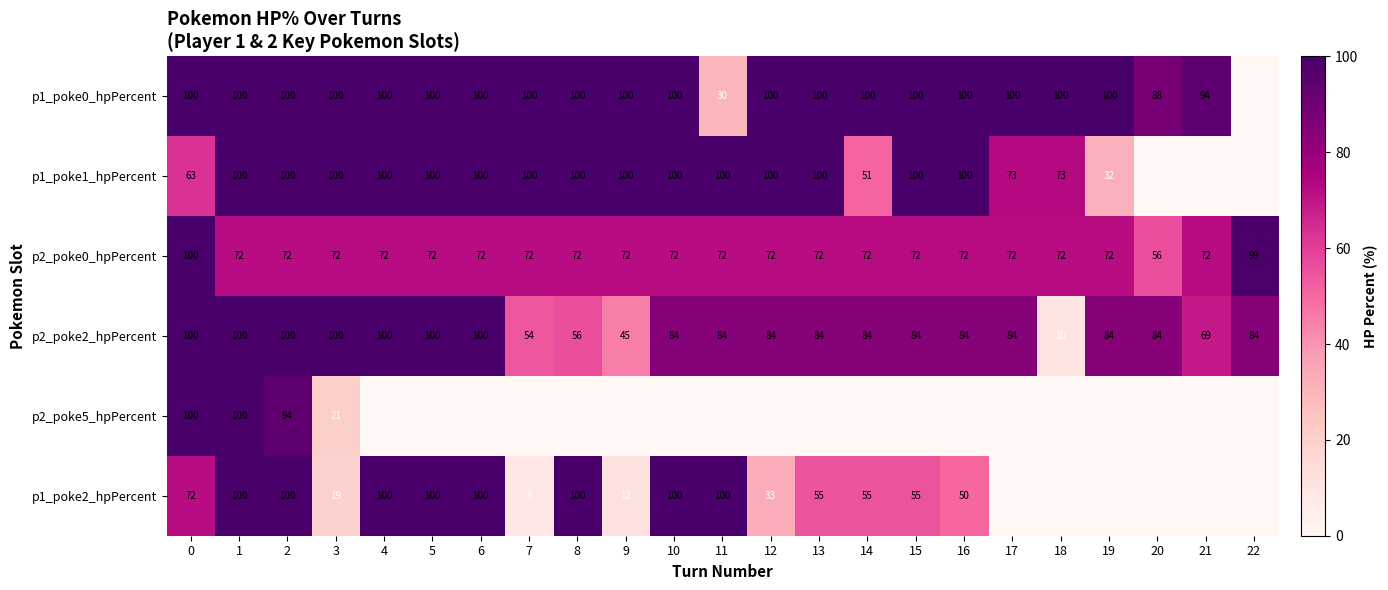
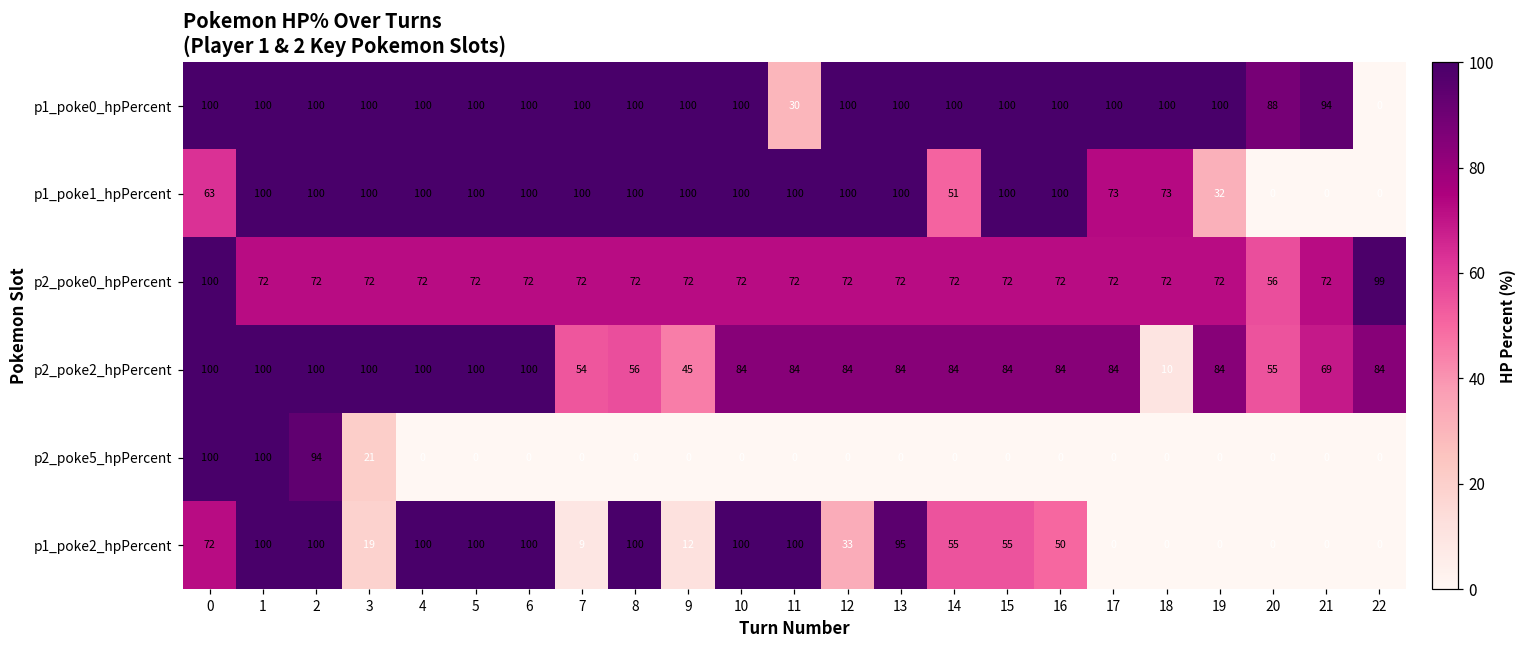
p2_poke2_hpPercent, 20: 84 -> 55
p1_poke2_hpPercent, 13: 55 -> 95
